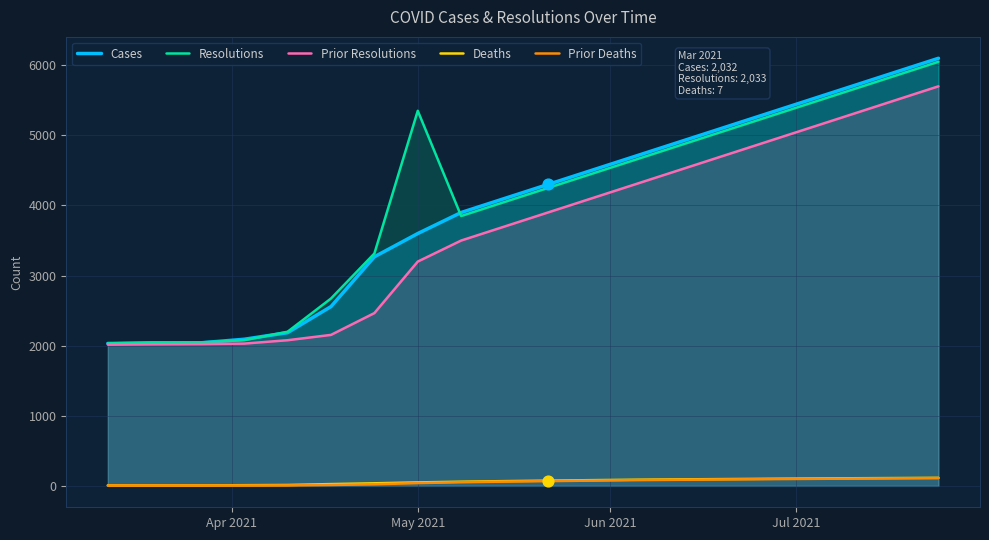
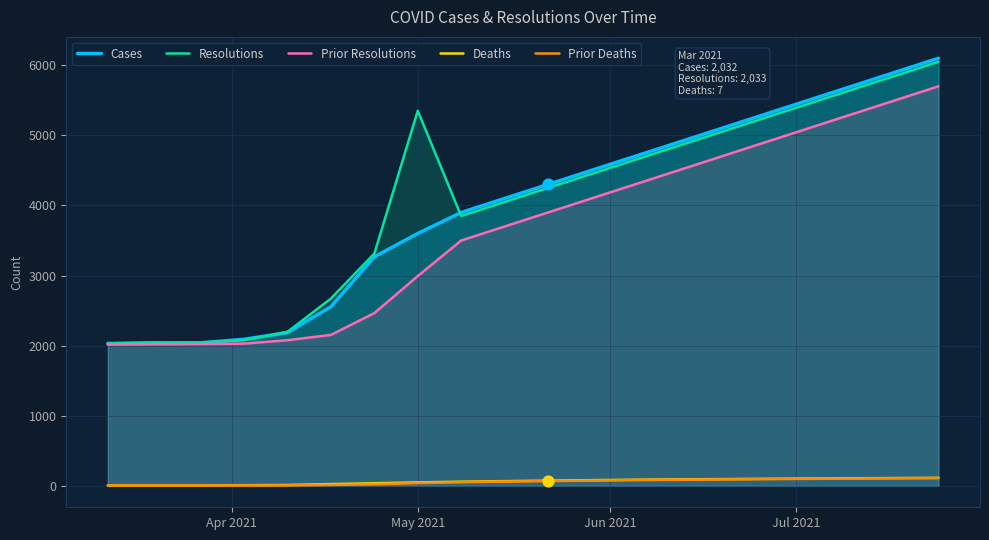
Prior Resolutions, May 2021: 3200 -> 3000
